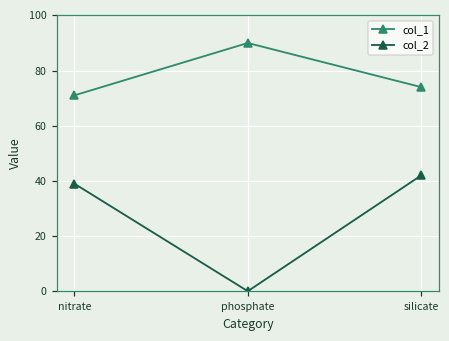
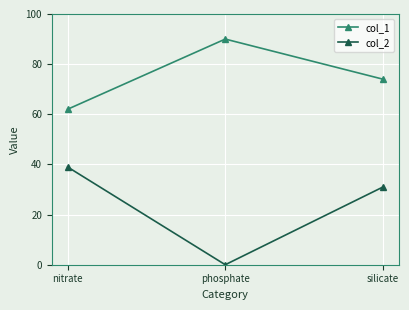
col_1, nitrate: 71 -> 62
col_2, silicate: 42 -> 31
